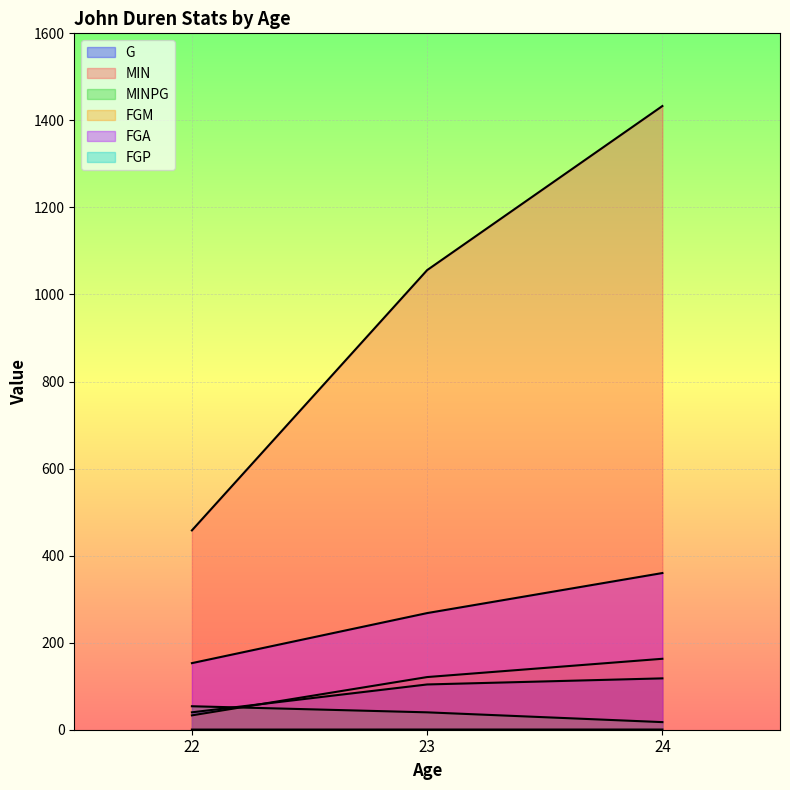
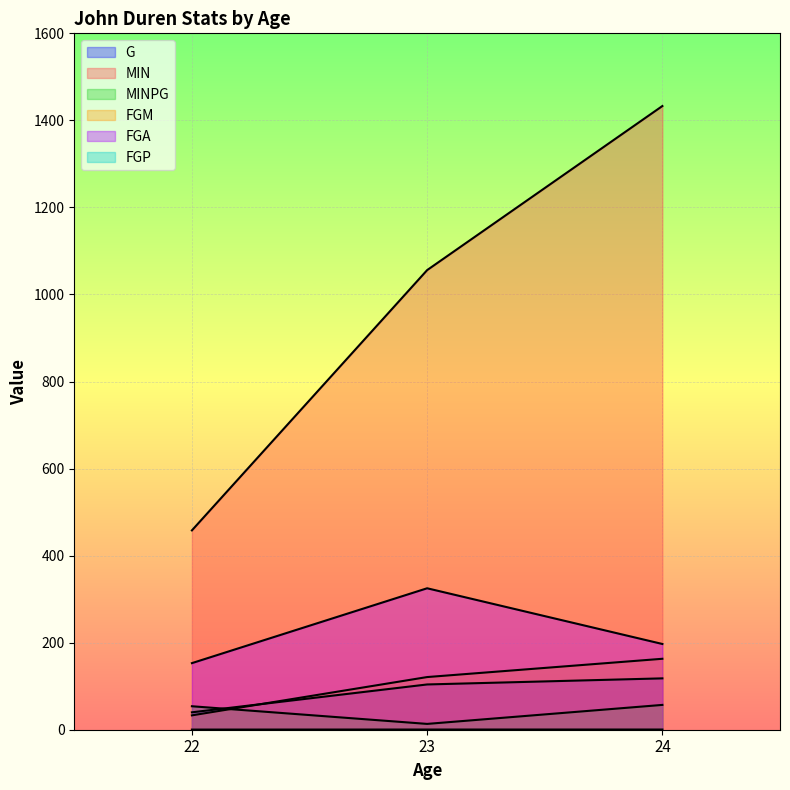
MINPG, 23: 40 -> 10
FGA, 23: 270 -> 330
MINPG, 24: 20 -> 60
FGA, 24: 360 -> 200
